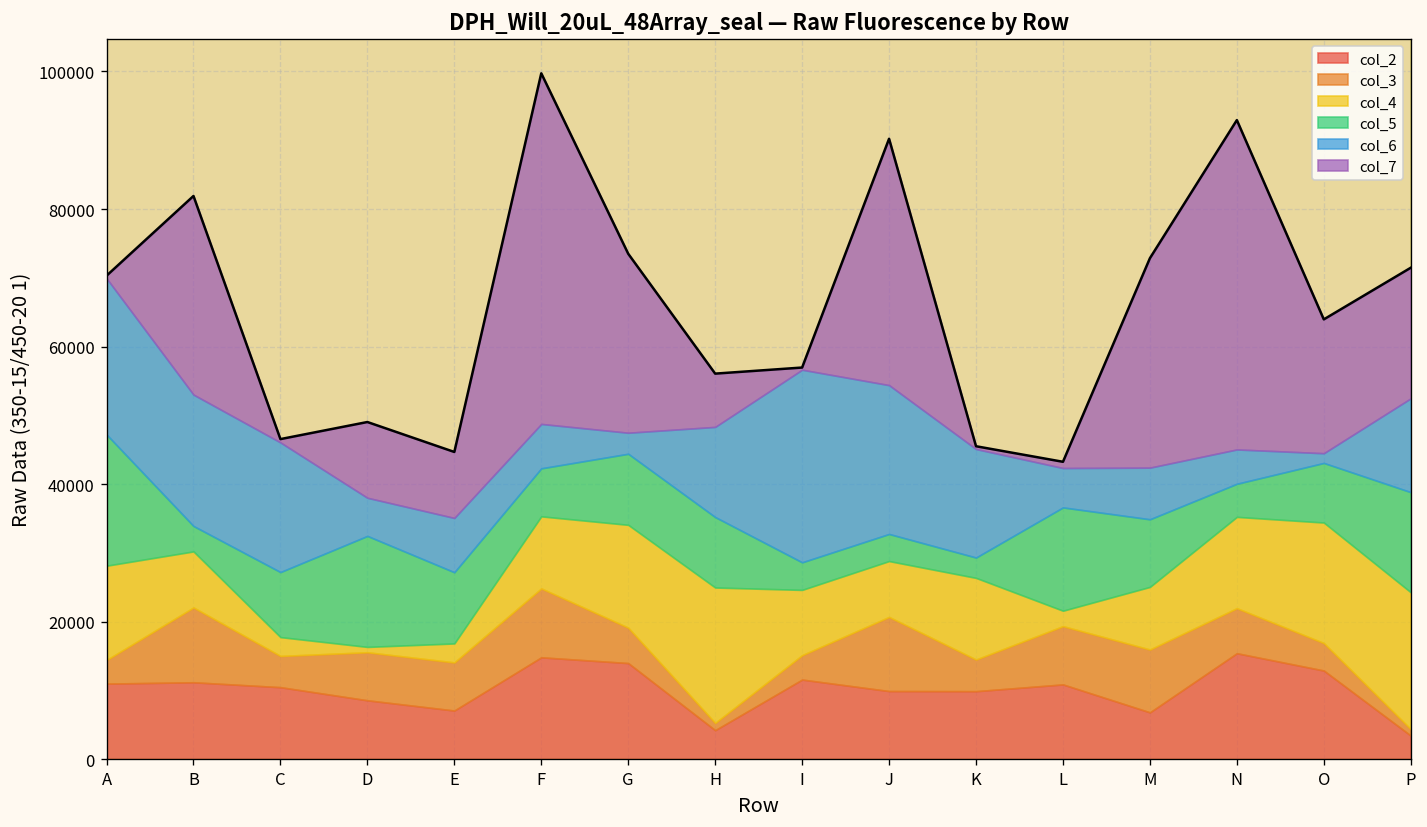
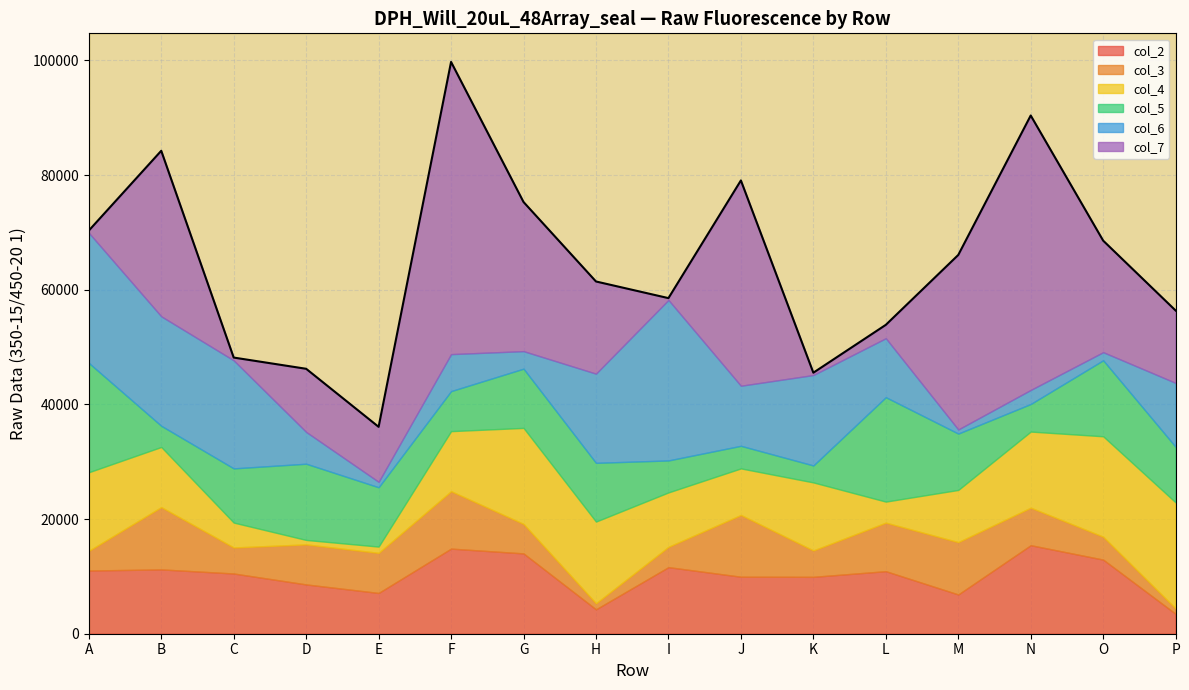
col_4, B: 8000 -> 10000
col_4, C: 3000 -> 4000
col_5, D: 16000 -> 13000
col_4, E: 3000 -> 1000
col_6, E: 8000 -> 1000
col_4, G: 15000 -> 17000
col_4, H: 20000 -> 14000
col_6, H: 13000 -> 16000
col_7, H: 8000 -> 16000
col_5, I: 4000 -> 6000
col_6, J: 22000 -> 10000
col_4, L: 2000 -> 4000
col_5, L: 15000 -> 18000
col_6, L: 6000 -> 10000
col_7, L: 1000 -> 2000
col_6, M: 8000 -> 1000
col_6, N: 5000 -> 2000
col_5, O: 9000 -> 13000
col_4, P: 20000 -> 18000
col_5, P: 15000 -> 10000
col_6, P: 14000 -> 11000
col_7, P: 19000 -> 13000
